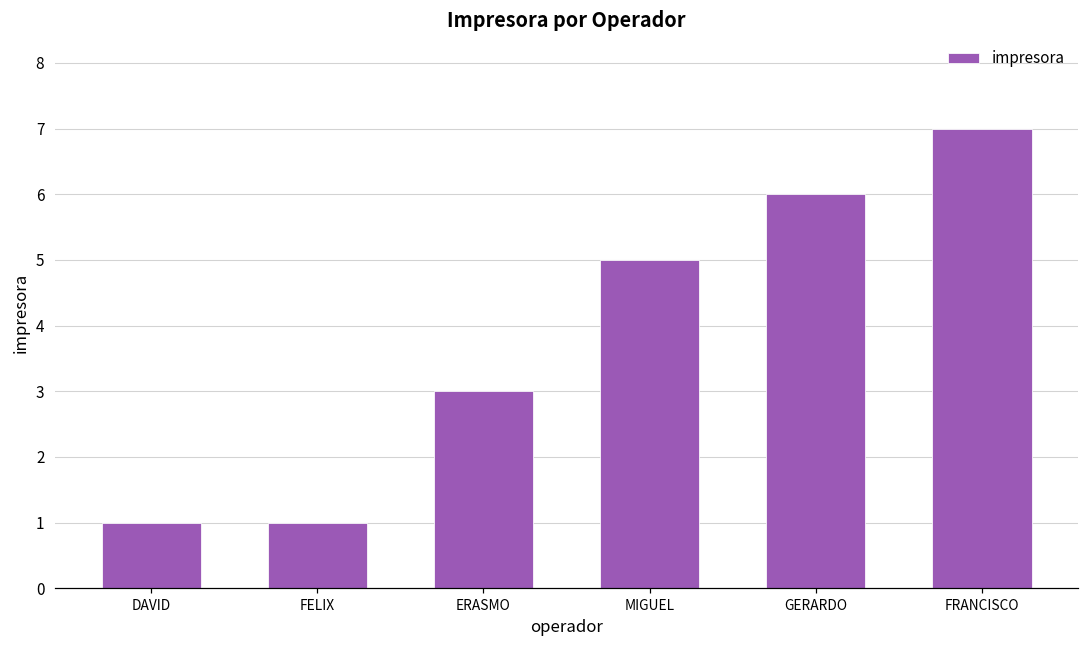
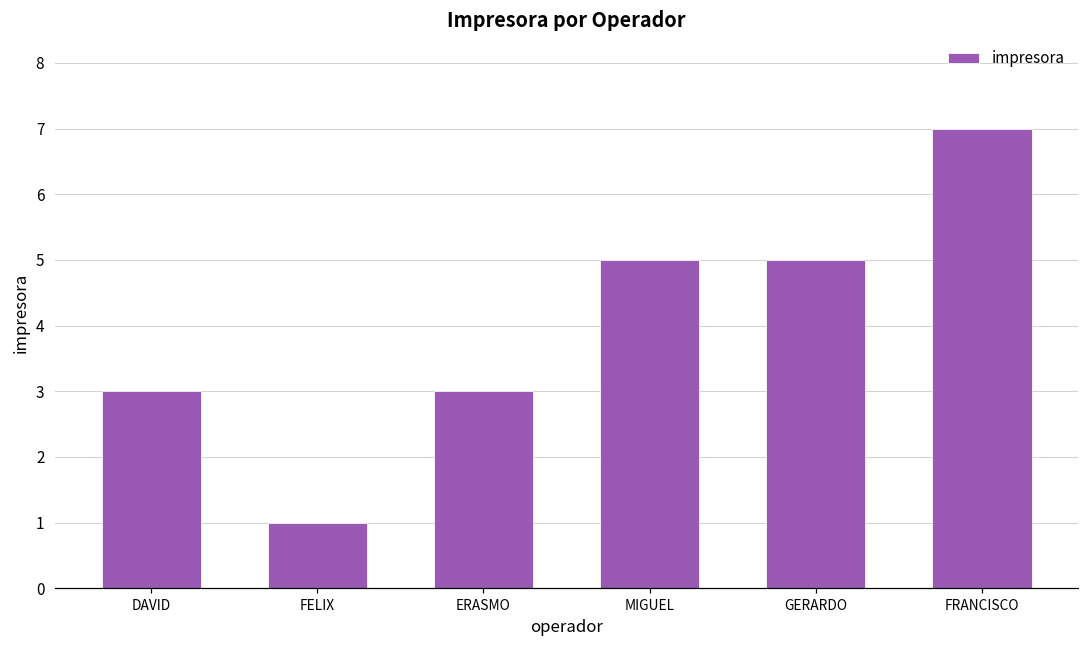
DAVID: 1 -> 3
GERARDO: 6 -> 5
